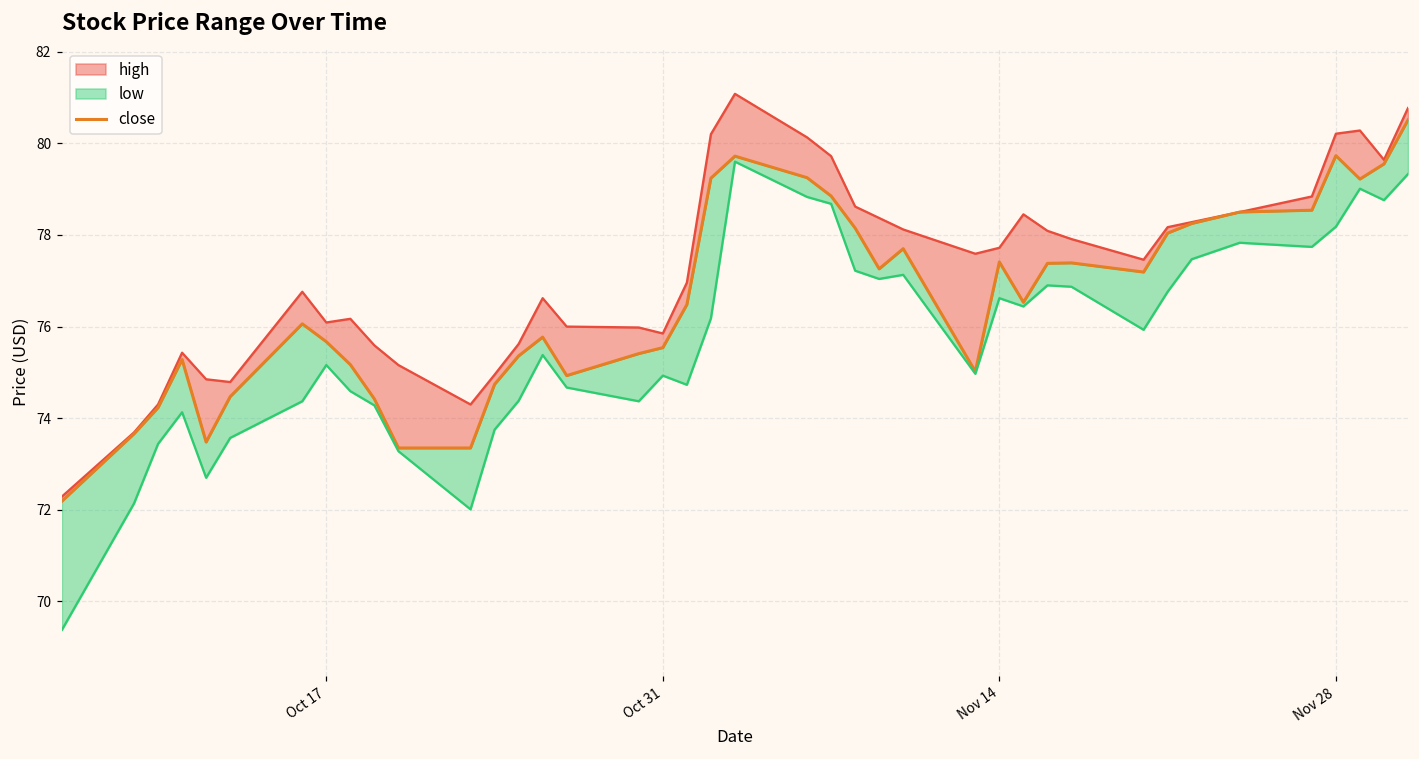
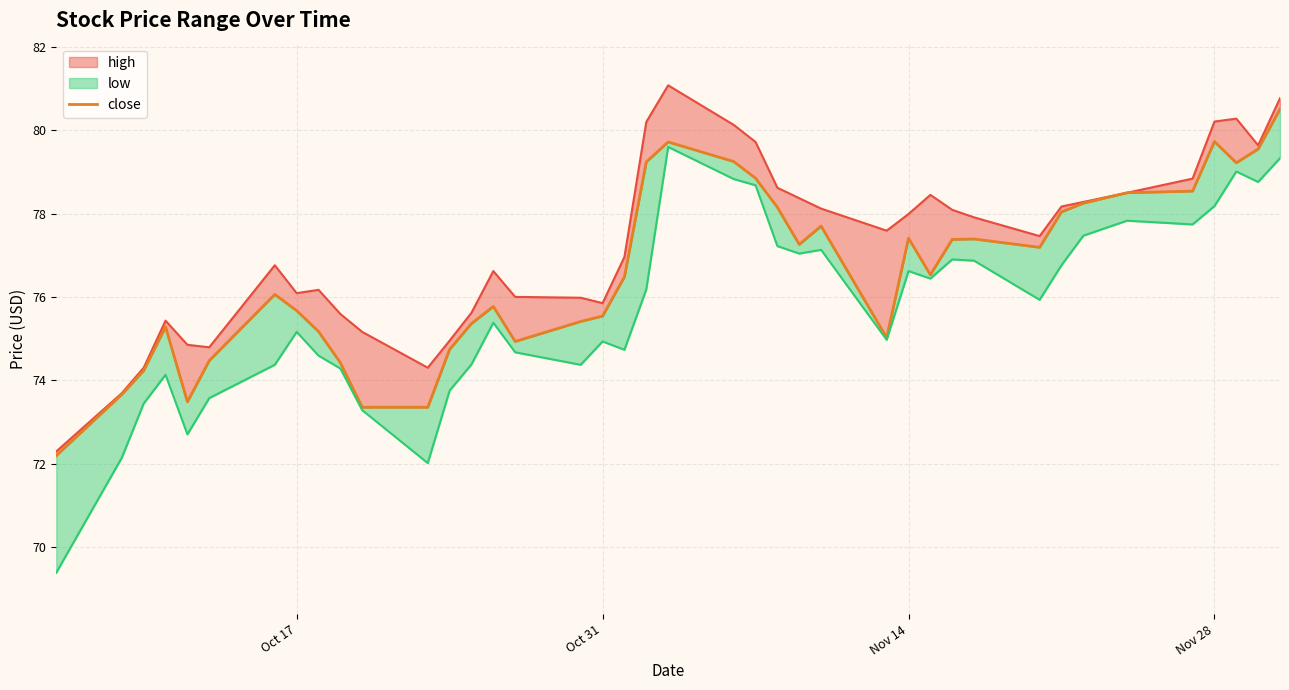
high, Nov 14: 77.7 -> 78.0
